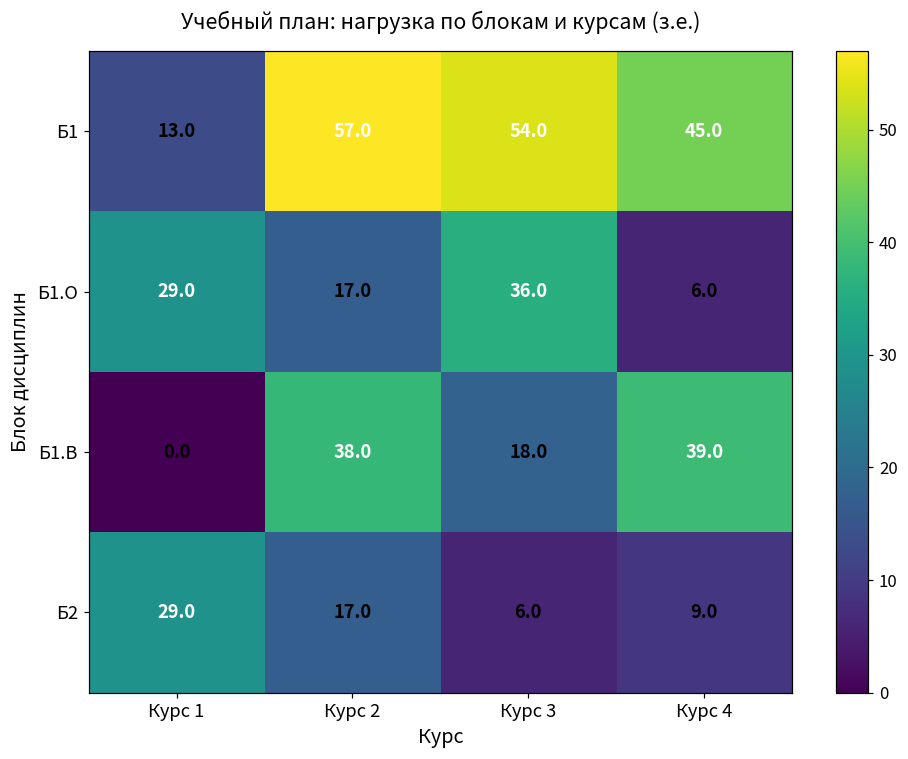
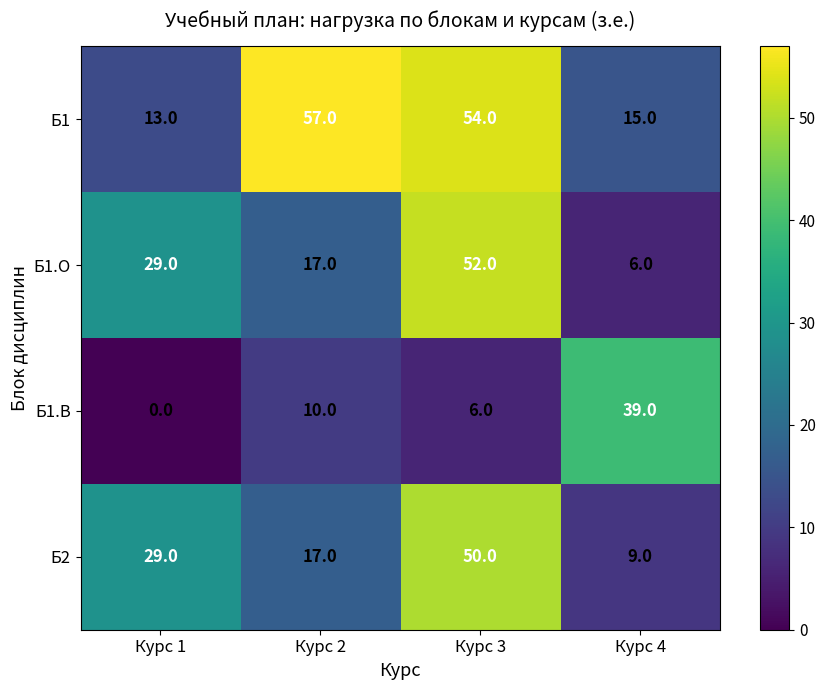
Б1, Курс 4: 45.0 -> 15.0
Б1.О, Курс 3: 36.0 -> 52.0
Б1.В, Курс 2: 38.0 -> 10.0
Б1.В, Курс 3: 18.0 -> 6.0
Б2, Курс 3: 6.0 -> 50.0
